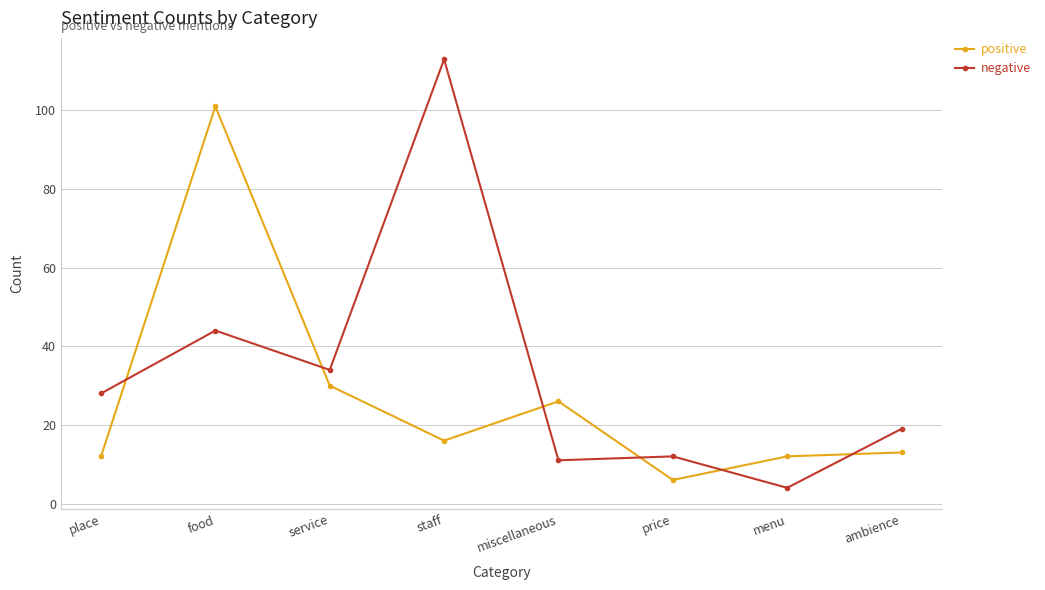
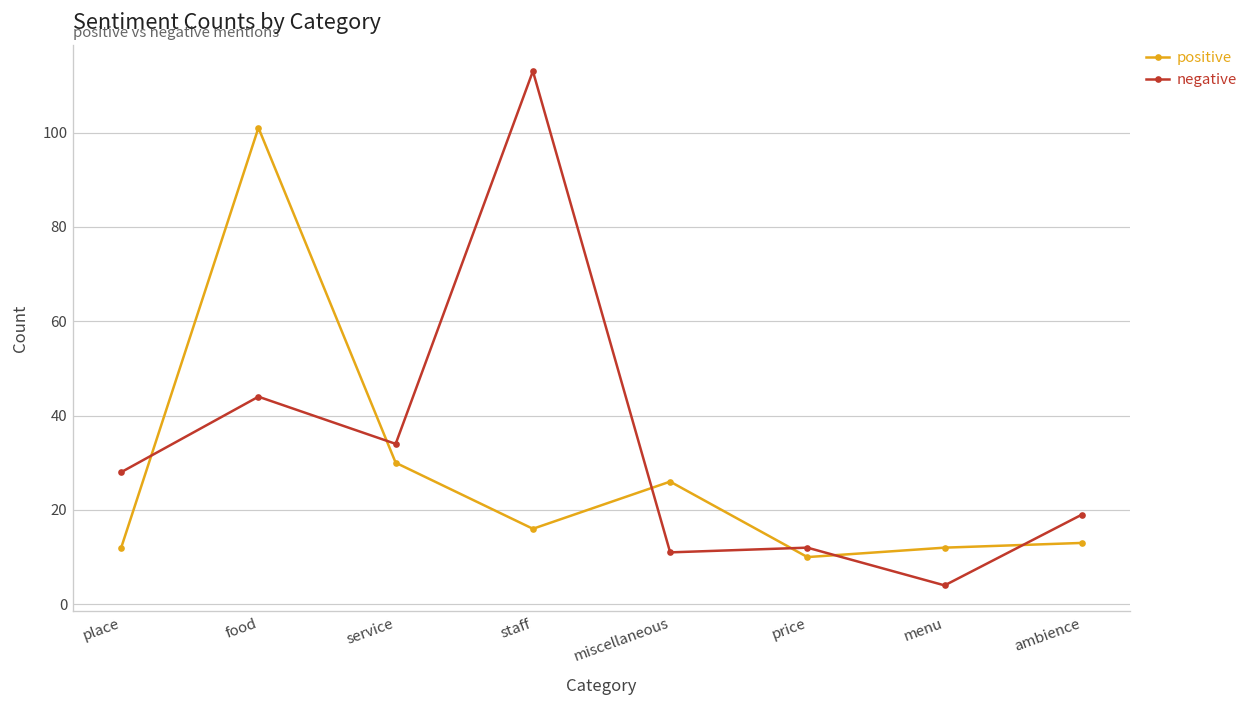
positive, price: 6 -> 10
